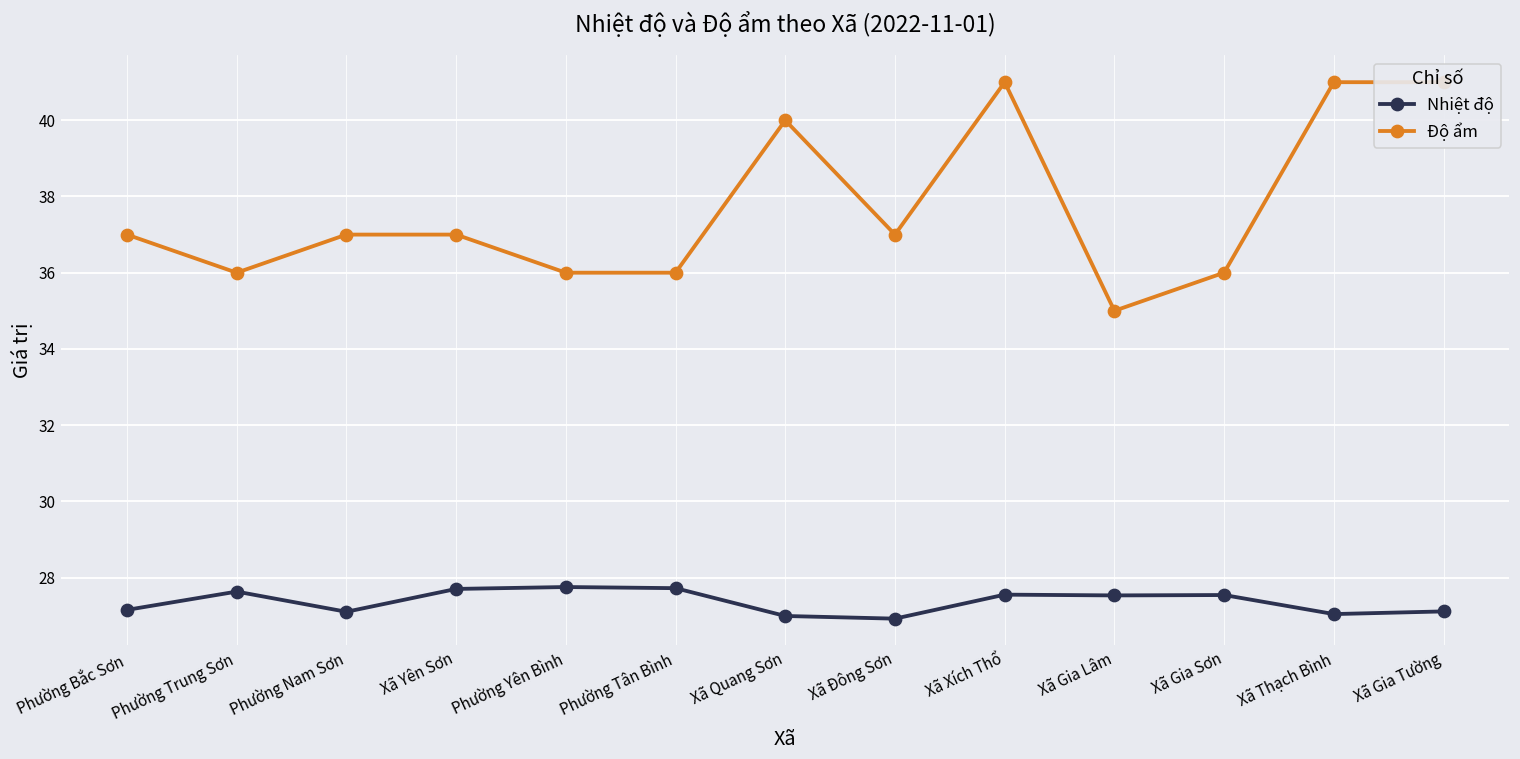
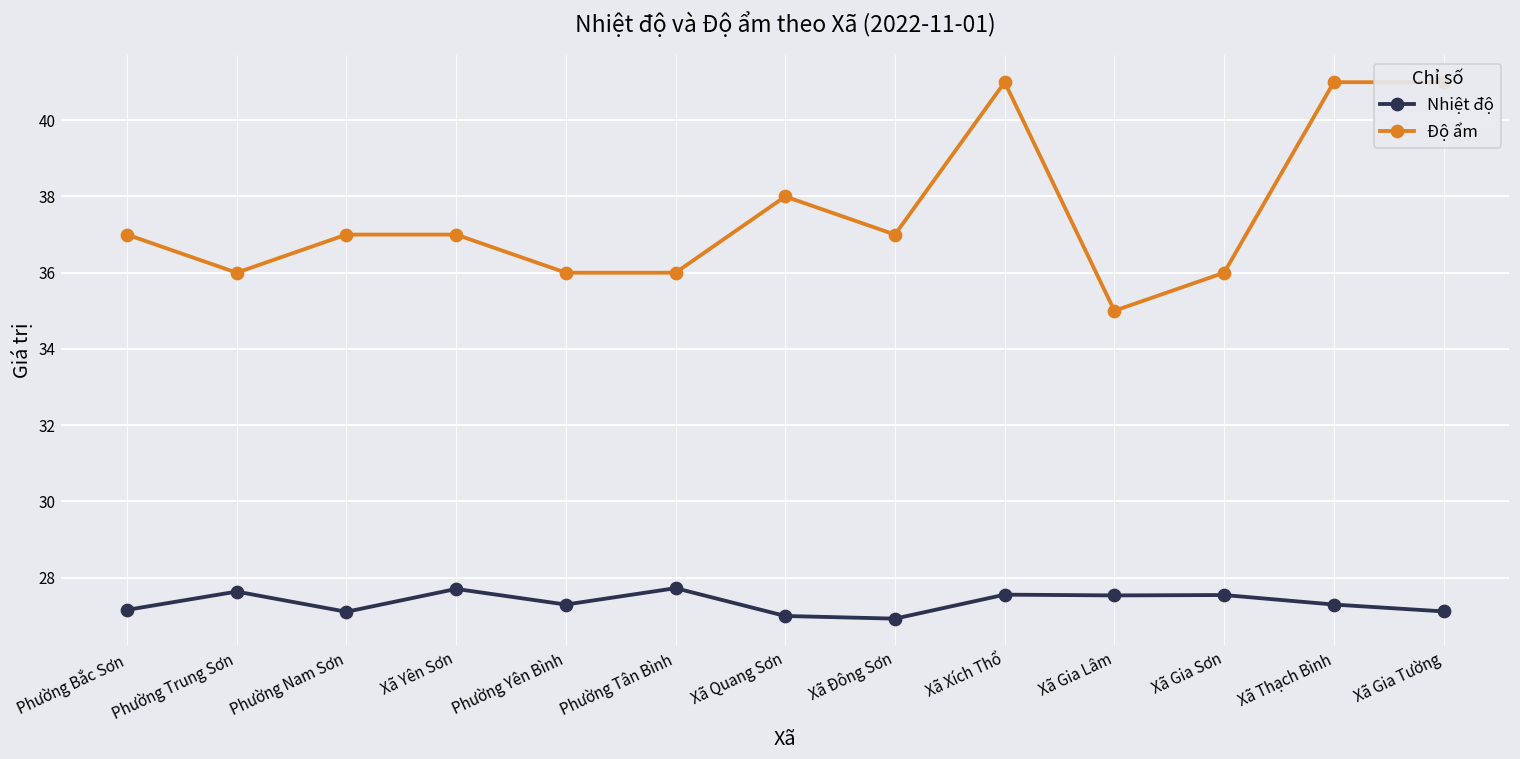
Nhiệt độ, Phường Yên Bình: 27.8 -> 27.3
Độ ẩm, Xã Quang Sơn: 40 -> 38
Nhiệt độ, Xã Thạch Bình: 27.0 -> 27.3
